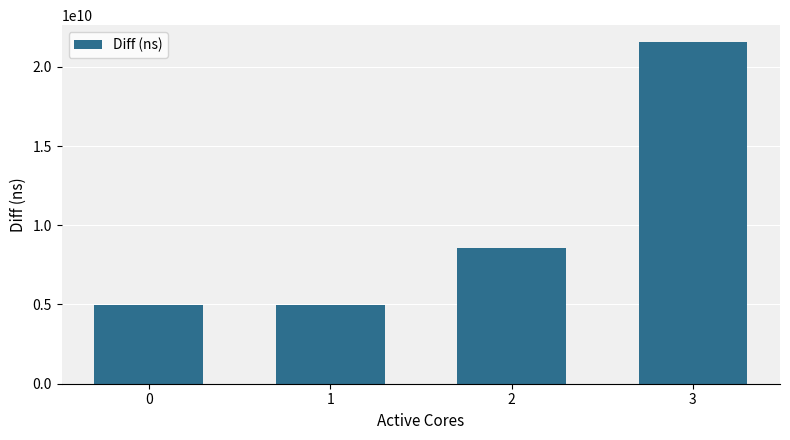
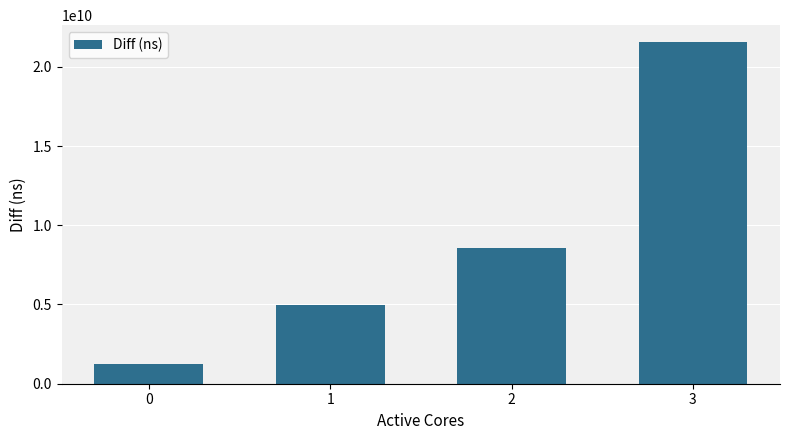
0: 5000000000 -> 1200000000
